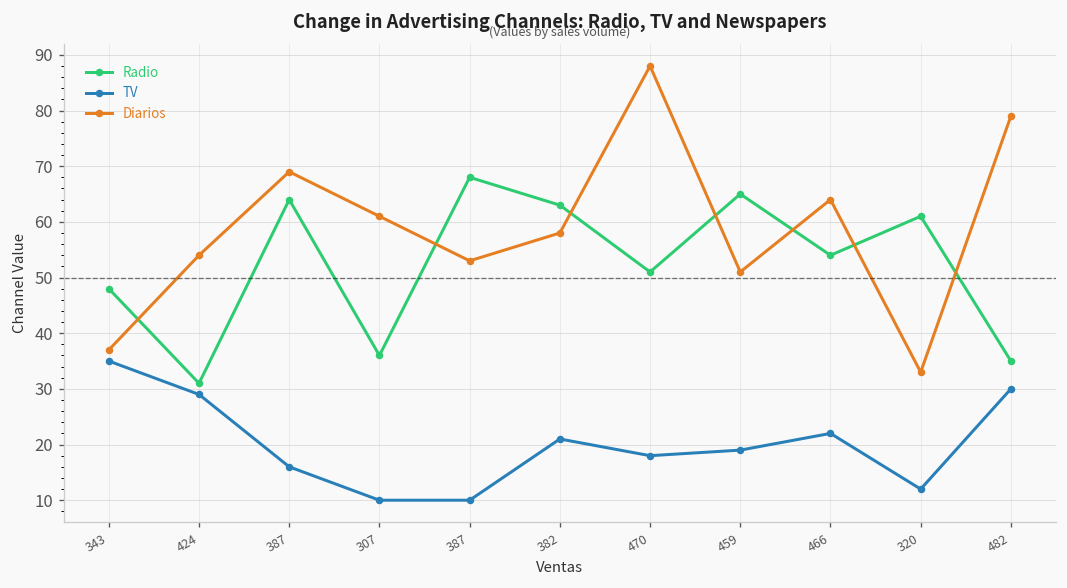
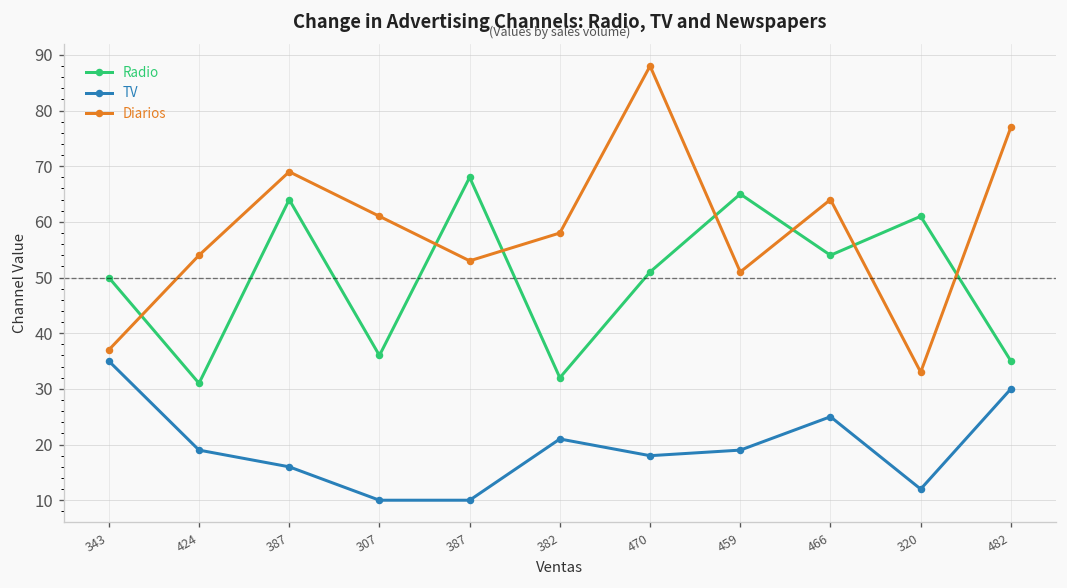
Radio, 343: 48 -> 50
TV, 424: 29 -> 19
Radio, 382: 63 -> 32
TV, 466: 22 -> 25
Diarios, 482: 79 -> 77
